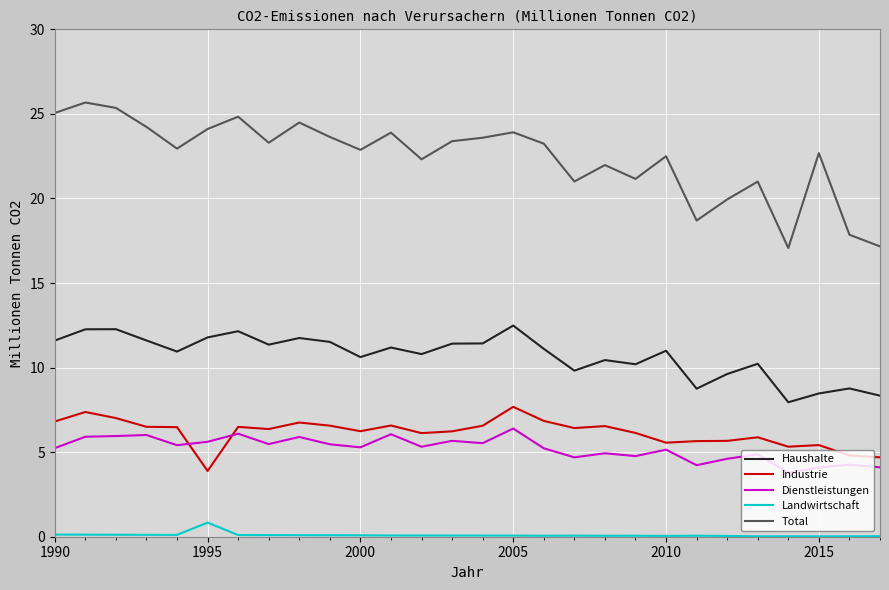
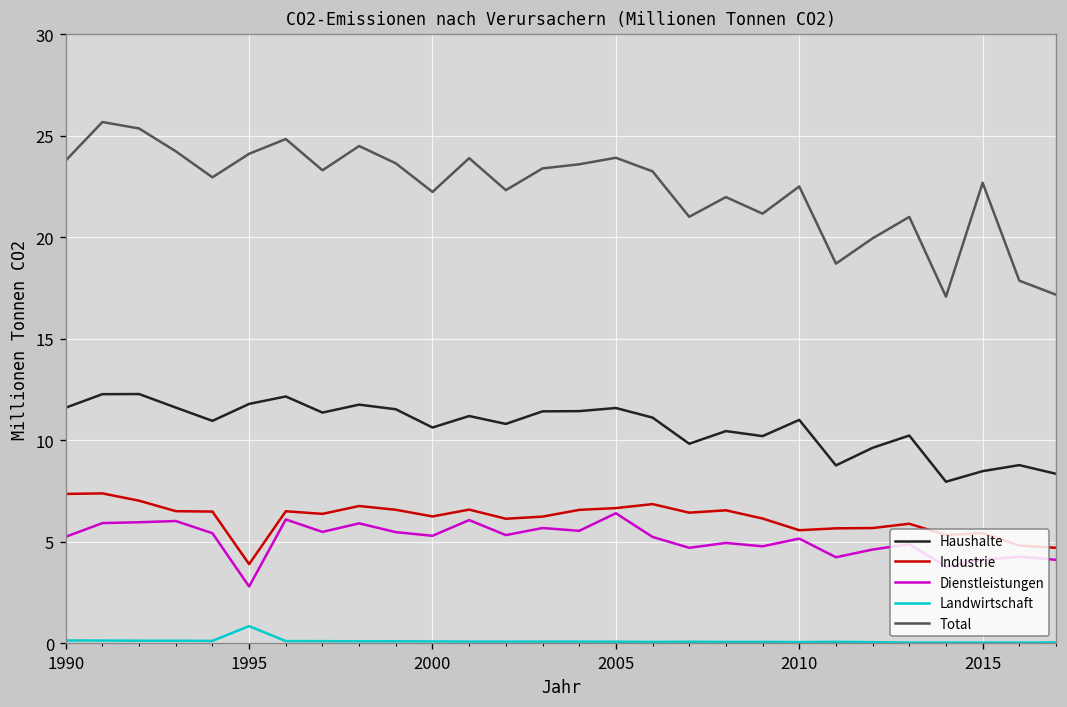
Industrie, 1990: 6.8 -> 7.3
Total, 1990: 25.1 -> 23.8
Dienstleistungen, 1995: 5.6 -> 2.8
Total, 2000: 22.9 -> 22.2
Haushalte, 2005: 12.5 -> 11.6
Industrie, 2005: 7.7 -> 6.7
